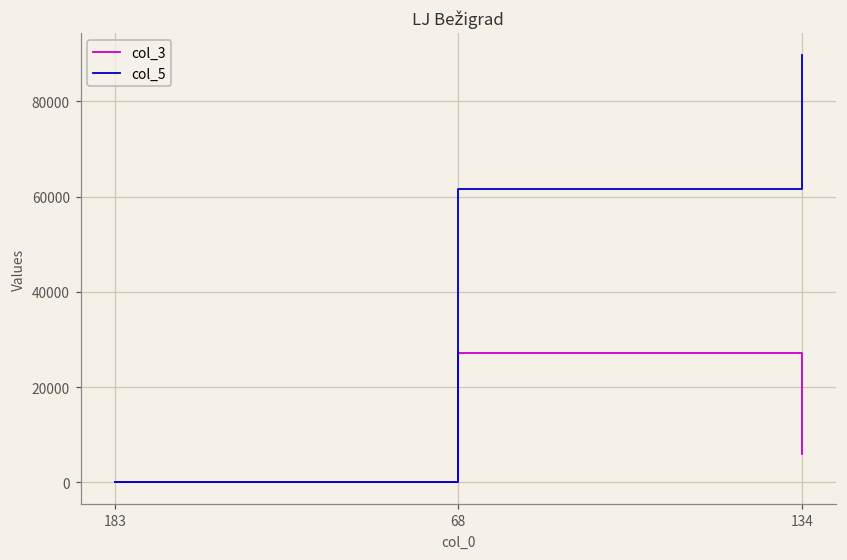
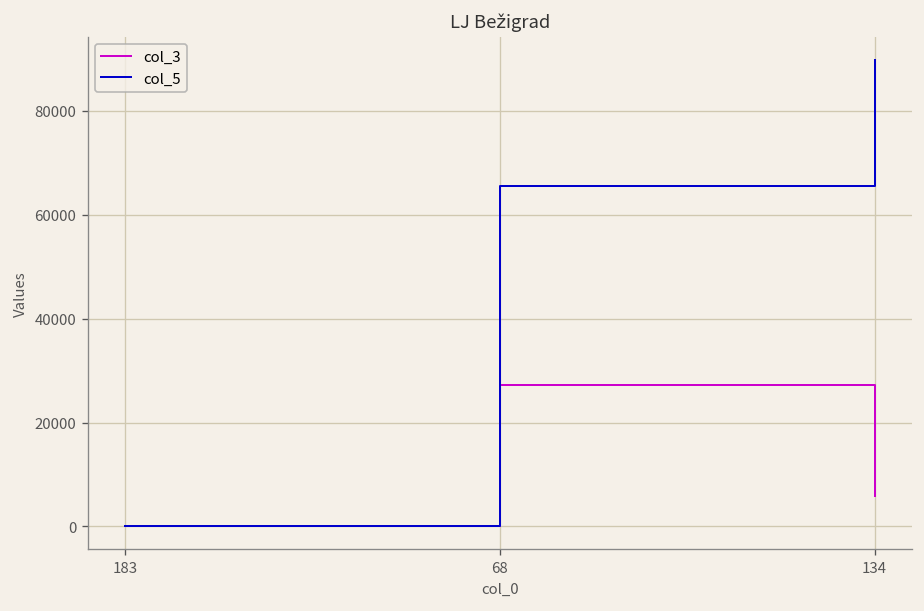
col_5, 68: 62000 -> 65000
